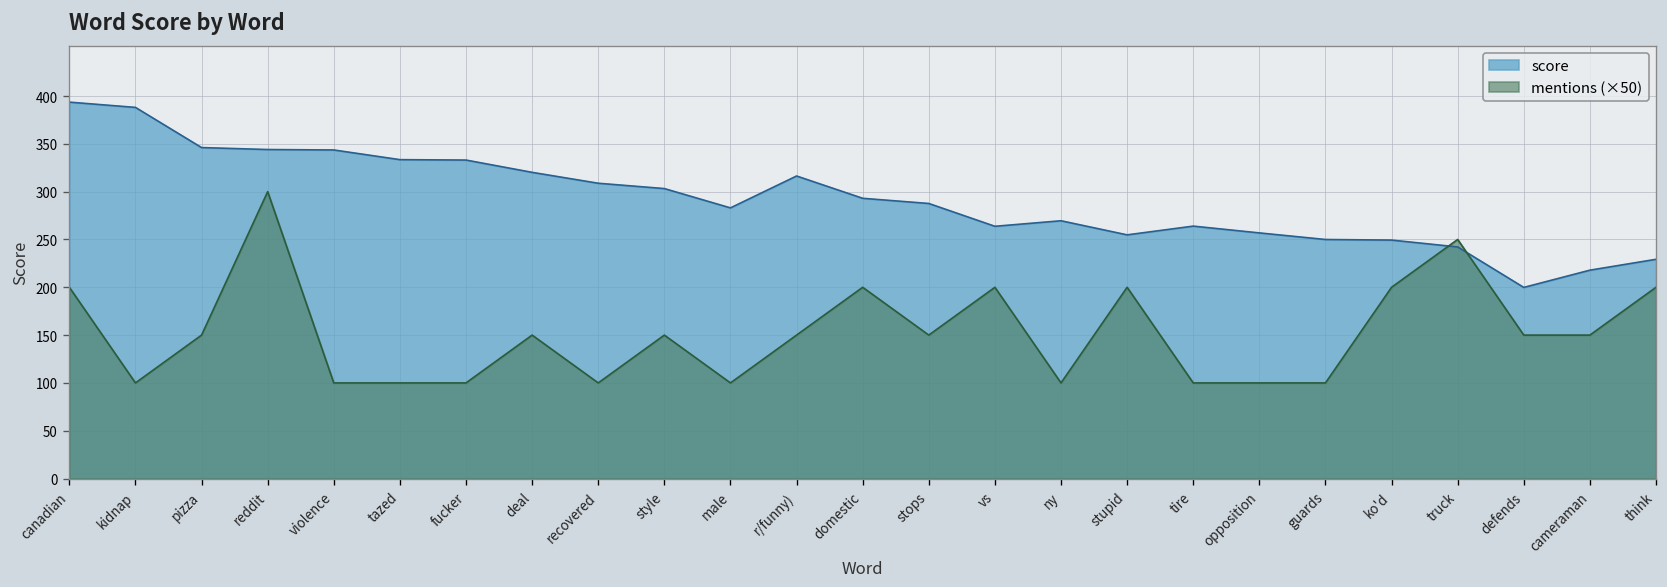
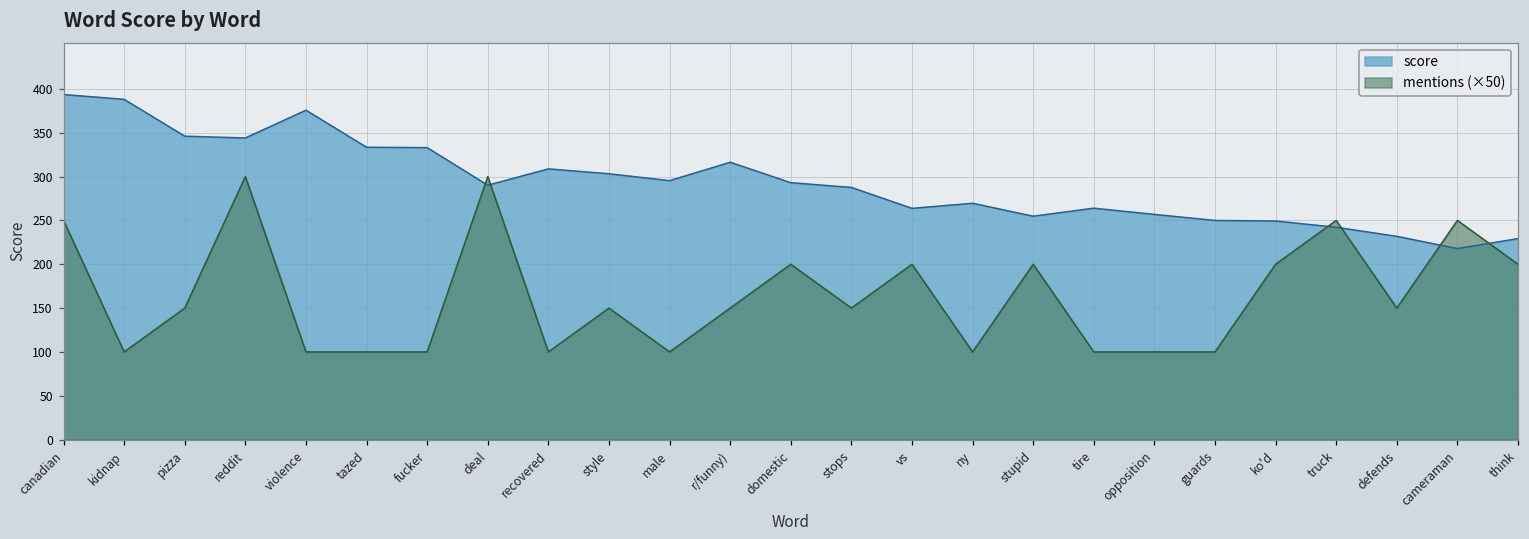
mentions (×50), canadian: 200 -> 250
score, violence: 340 -> 380
score, deal: 320 -> 290
mentions (×50), deal: 150 -> 300
score, male: 280 -> 300
score, defends: 200 -> 230
mentions (×50), cameraman: 150 -> 250
